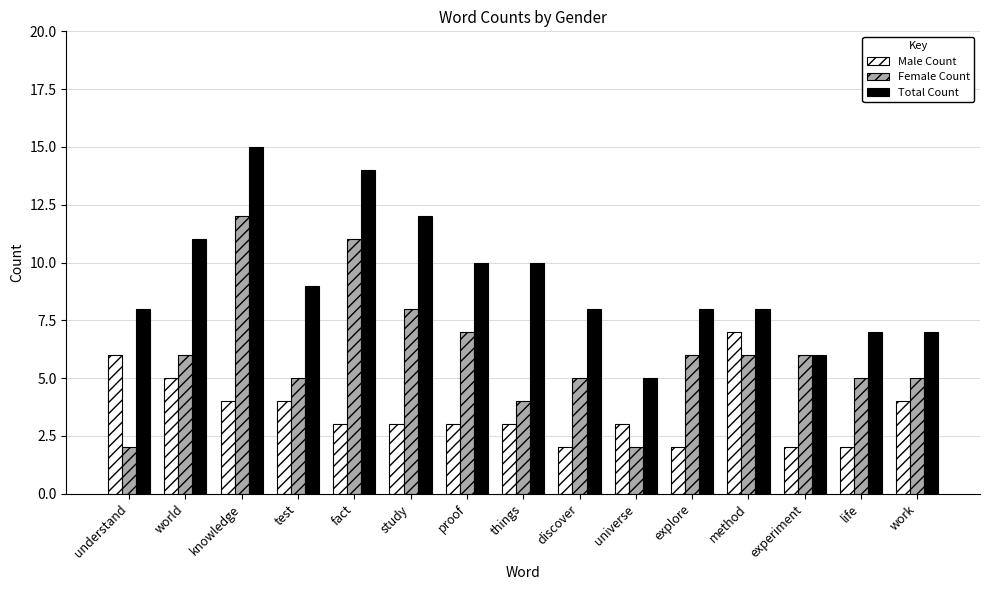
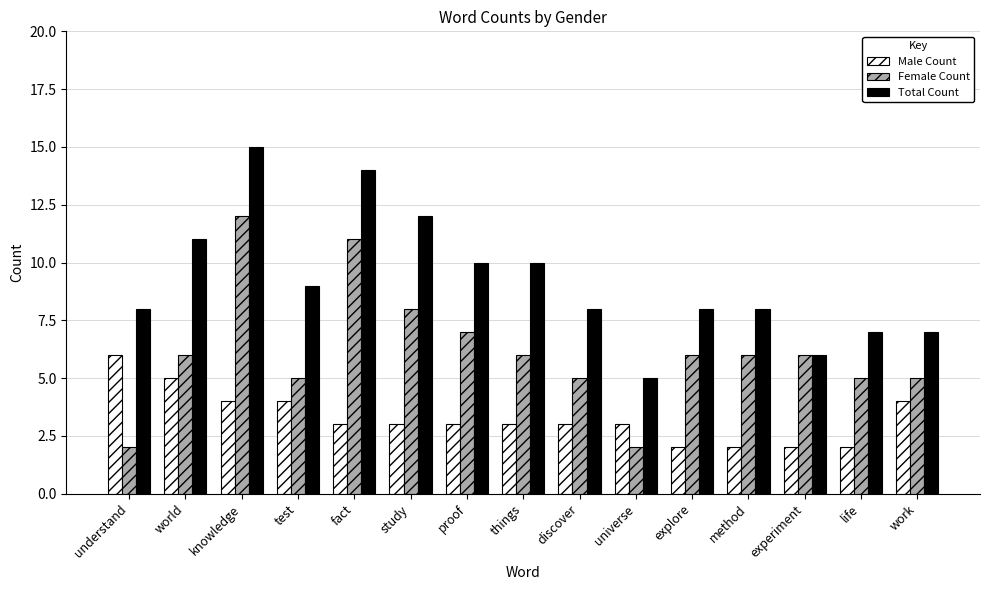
Female Count, things: 4 -> 6
Male Count, discover: 2 -> 3
Male Count, method: 7 -> 2
